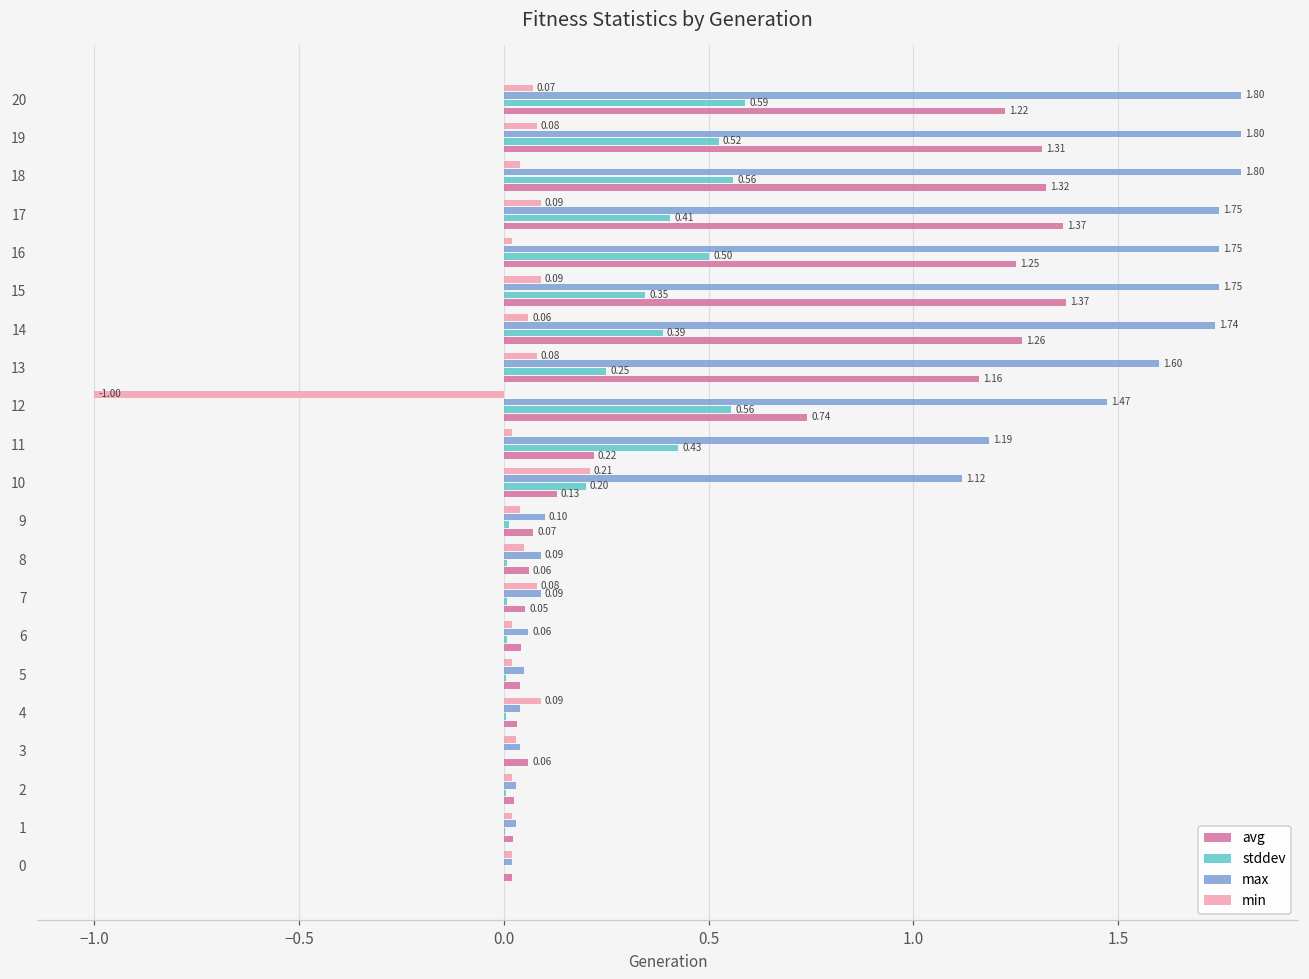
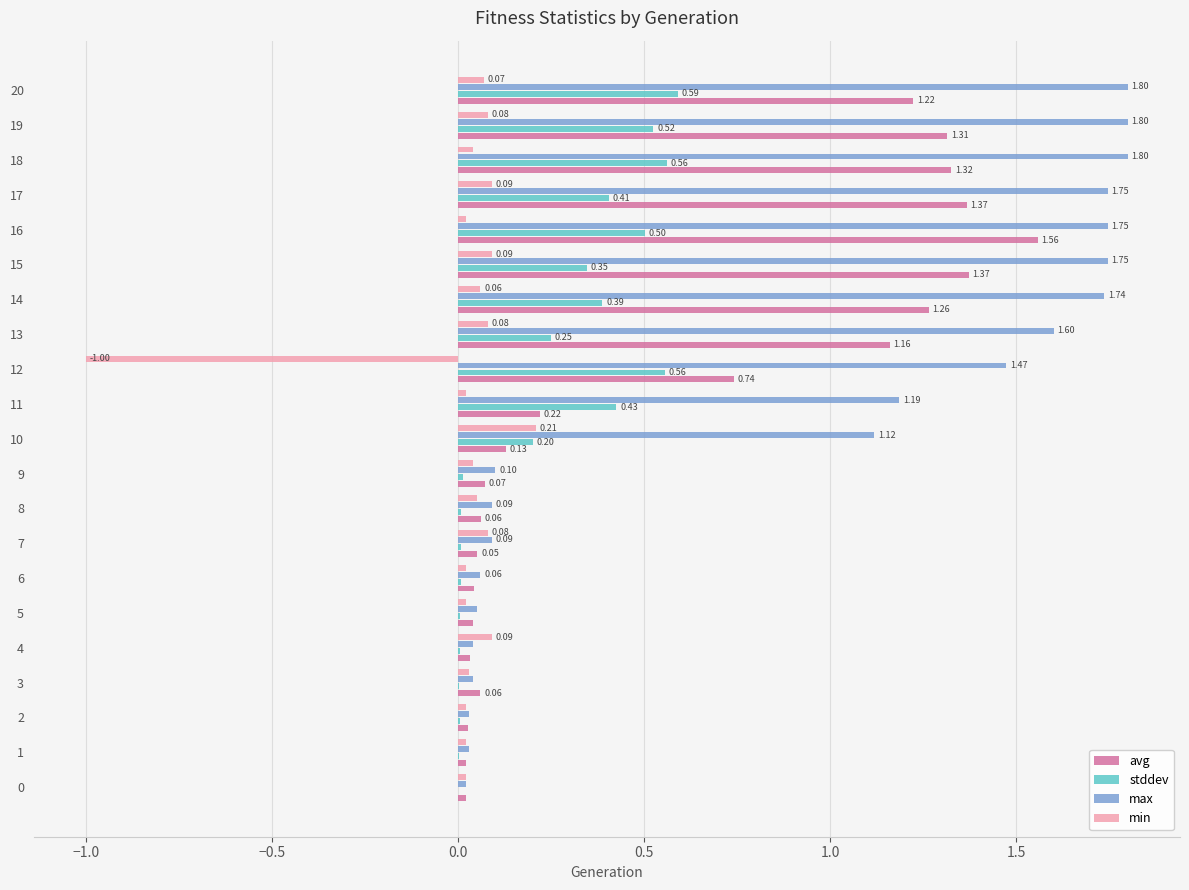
avg, 16: 1.25 -> 1.56
